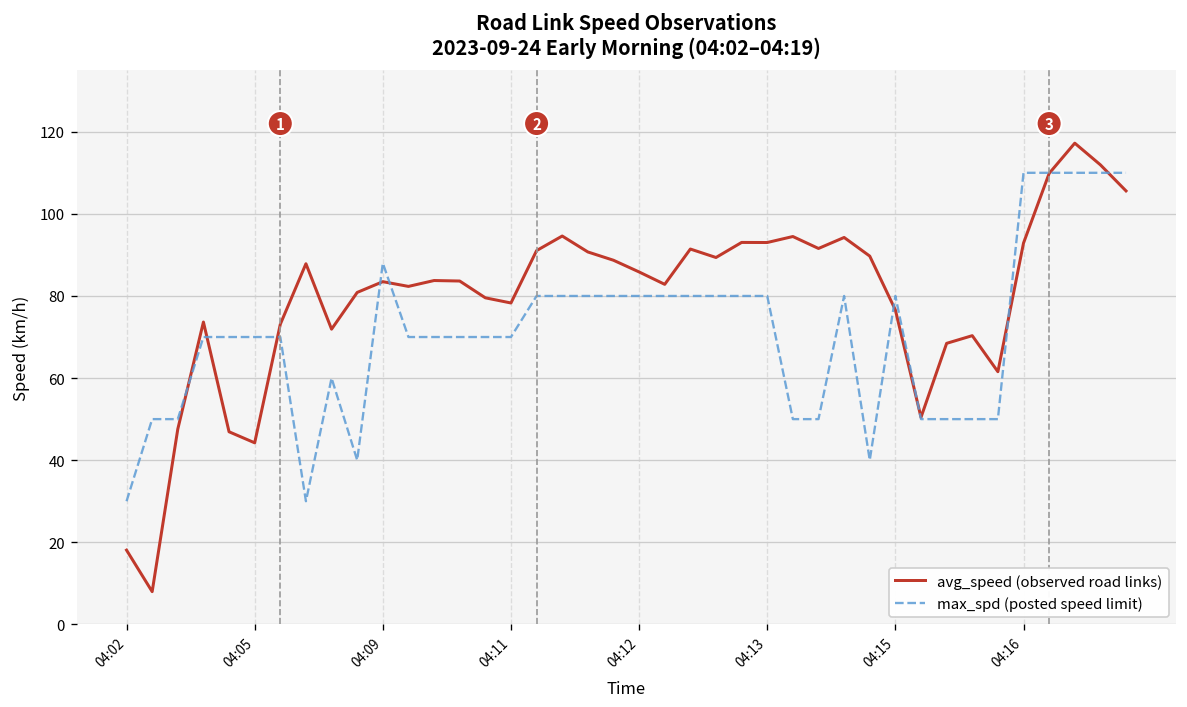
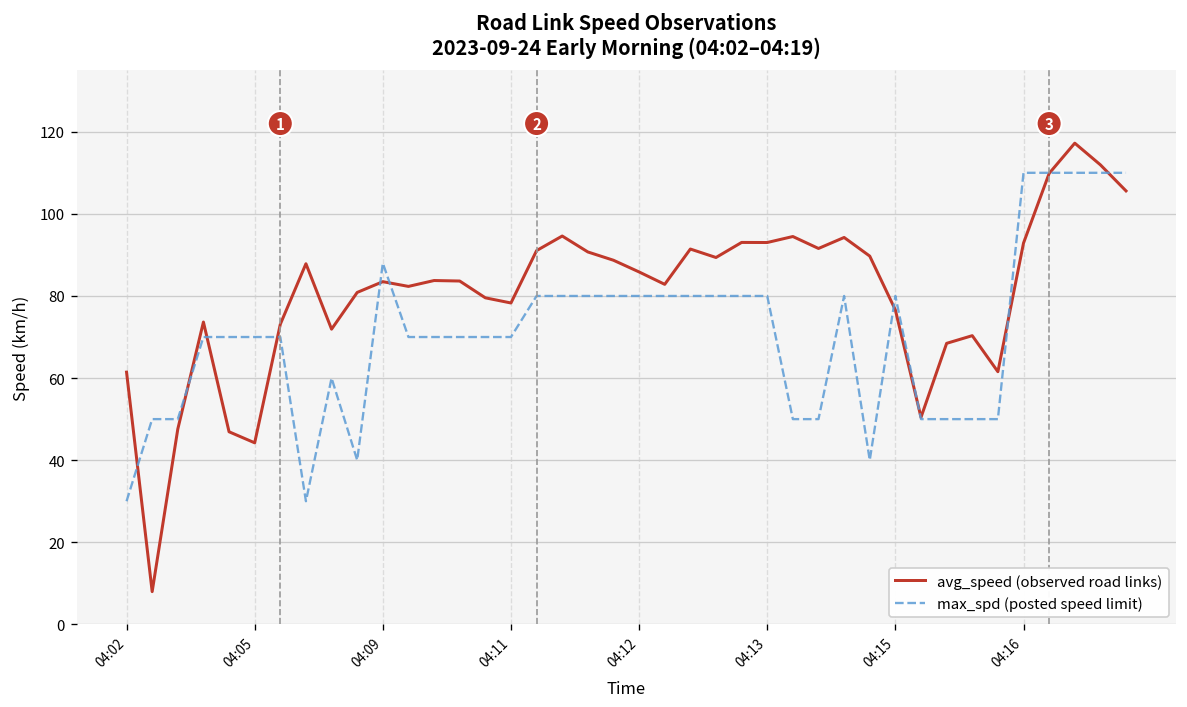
avg_speed (observed road links), 04:02: 18 -> 61
